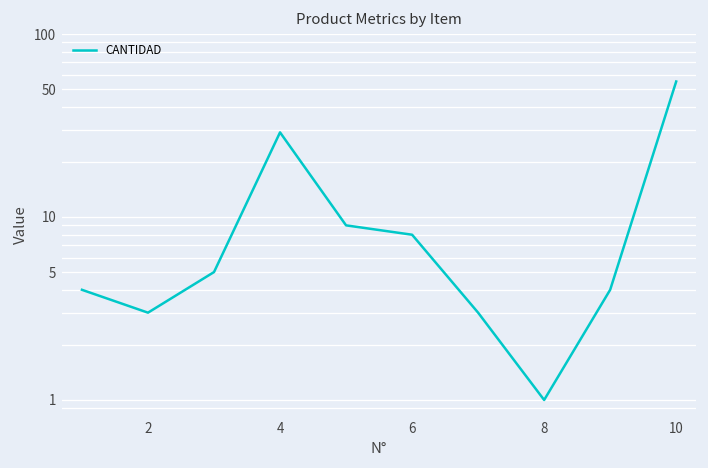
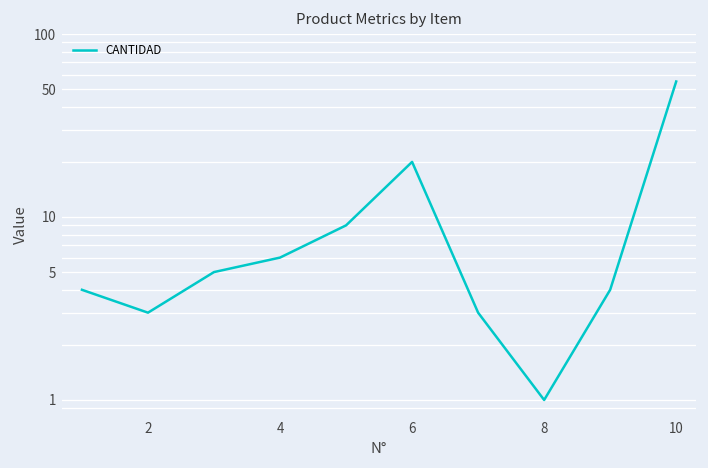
4: 29 -> 6
6: 8 -> 20
